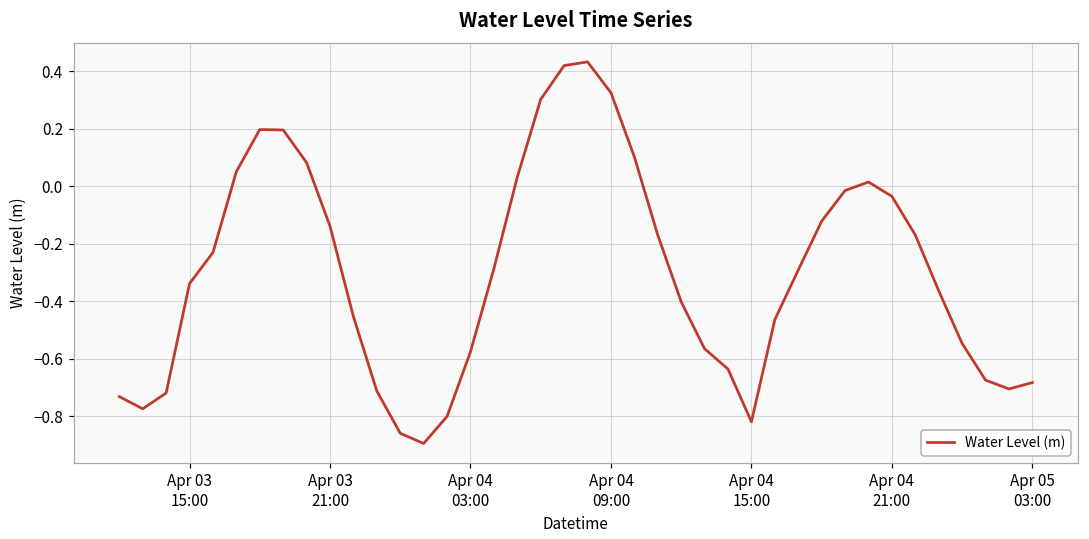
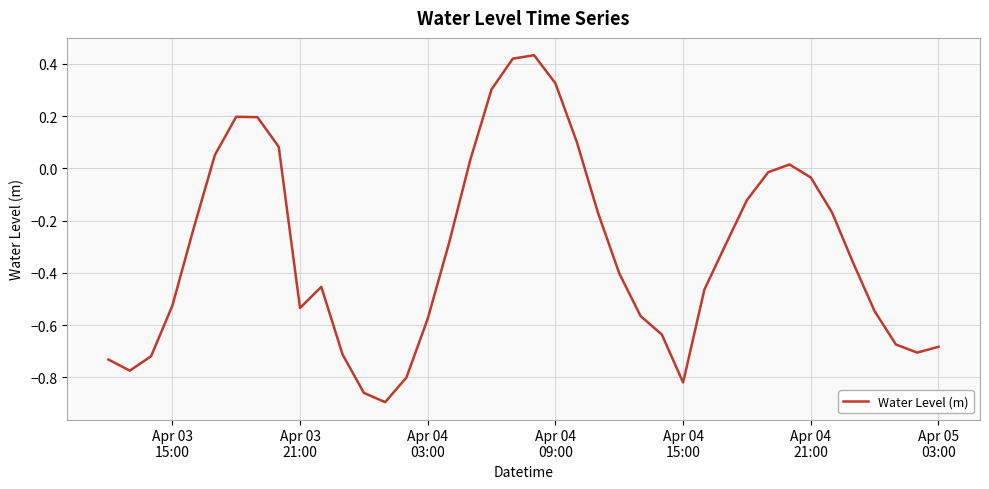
Apr 03 15:00: -0.34 -> -0.53
Apr 03 21:00: -0.14 -> -0.53
